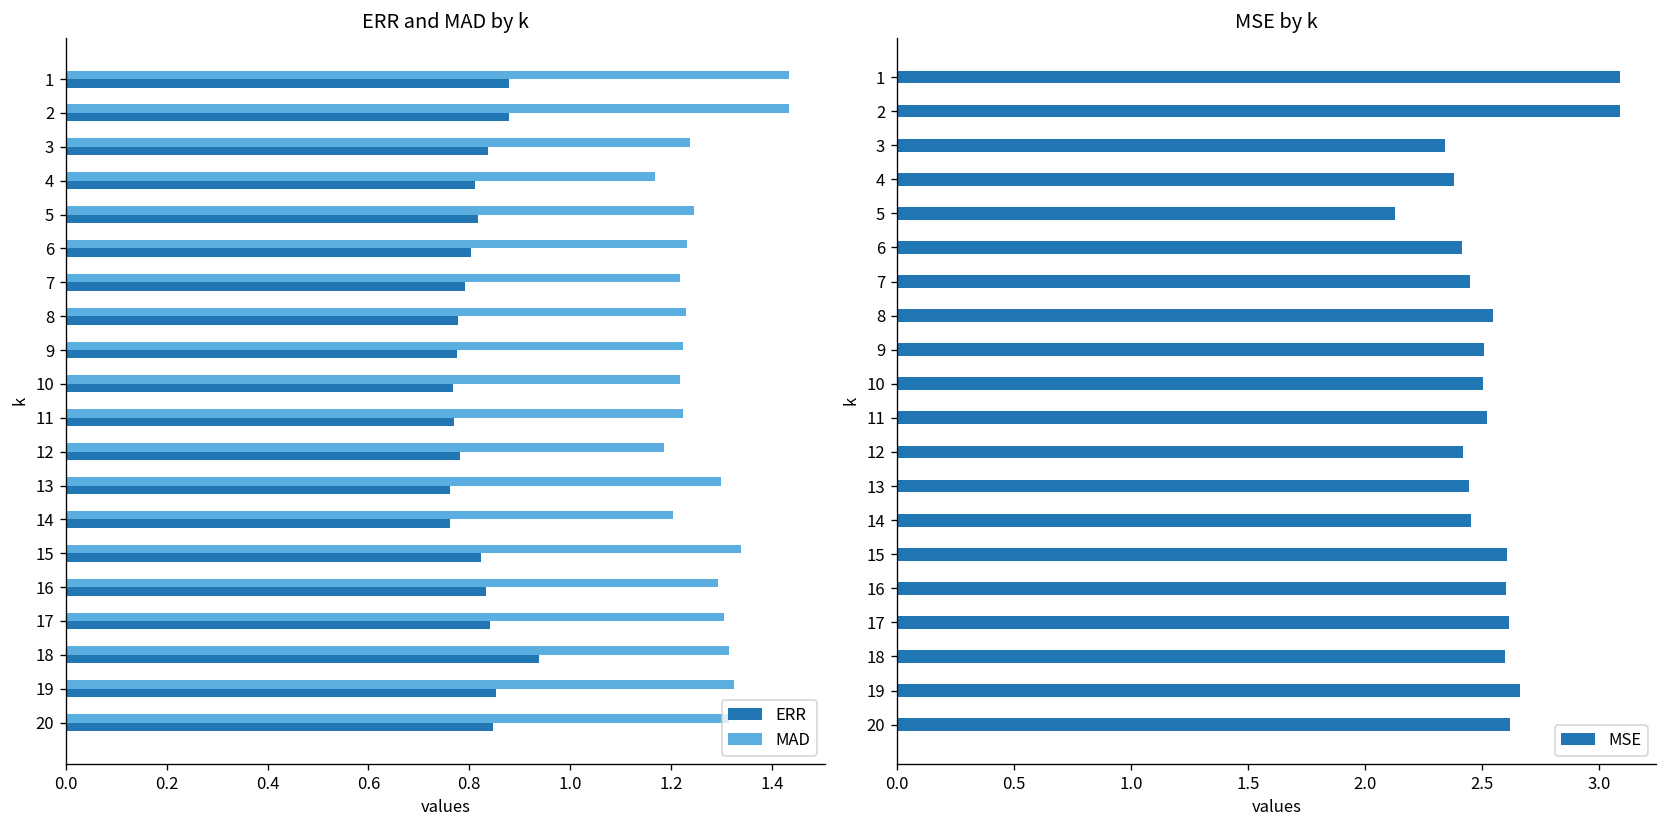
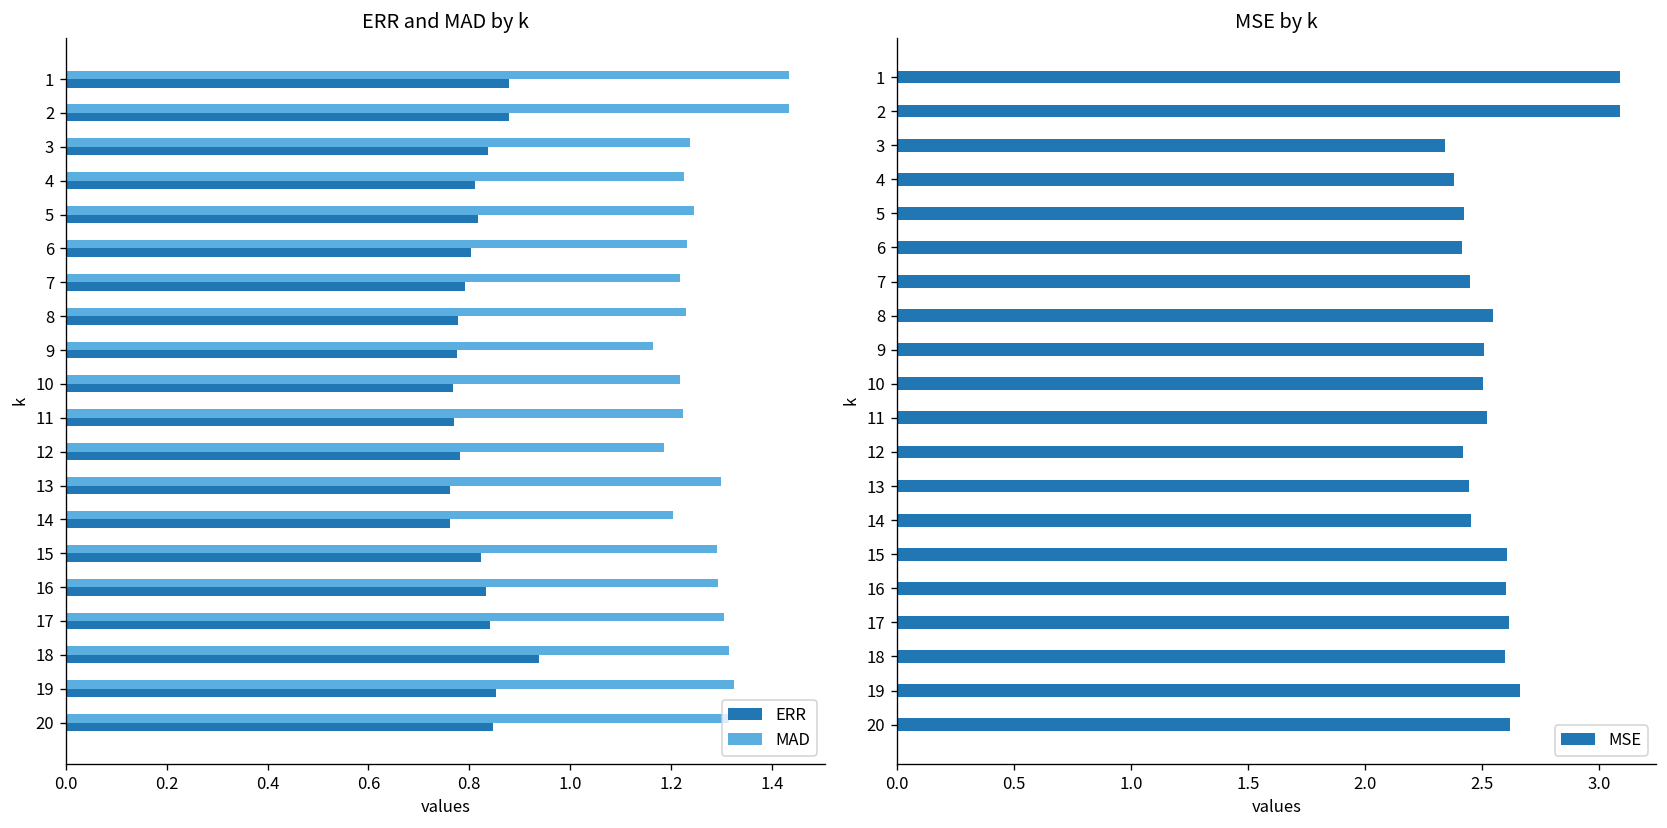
ERR and MAD by k, MAD, 4: 1.17 -> 1.23
ERR and MAD by k, MAD, 9: 1.22 -> 1.16
ERR and MAD by k, MAD, 15: 1.34 -> 1.29
MSE by k, 5: 2.13 -> 2.43
